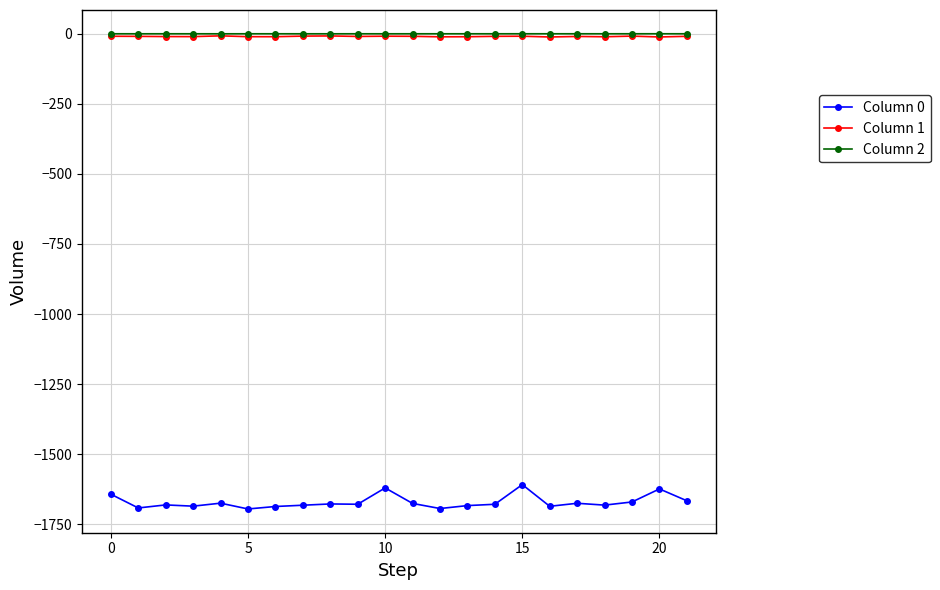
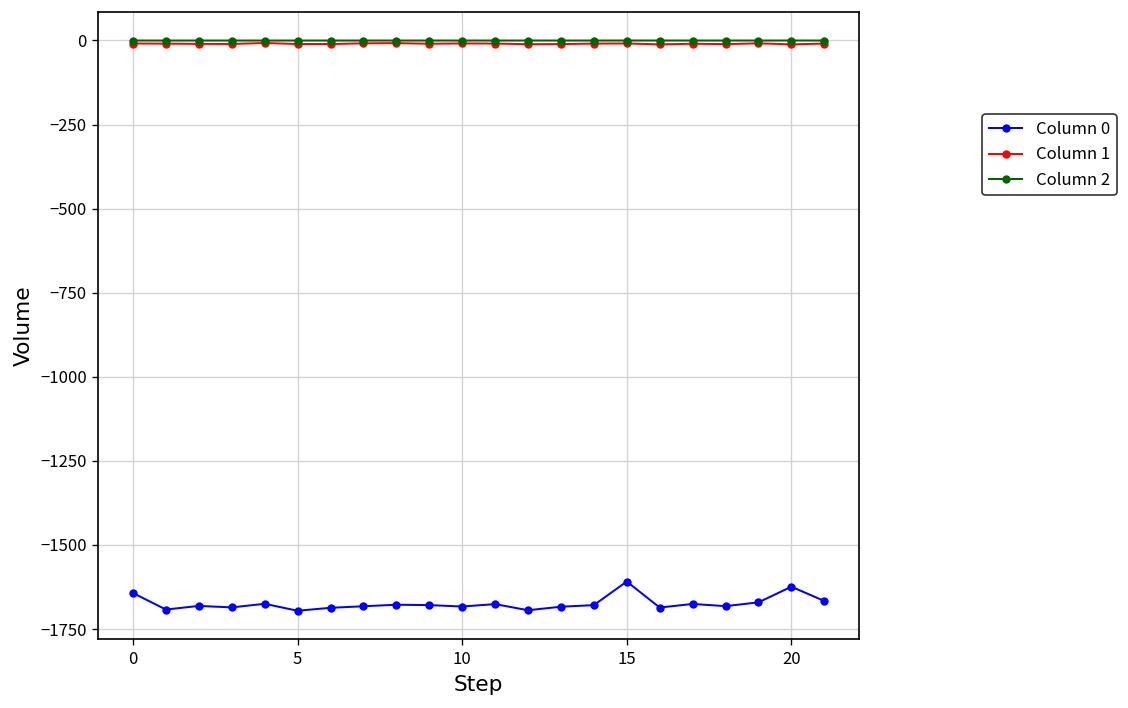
Column 0, 10: -1620 -> -1680
